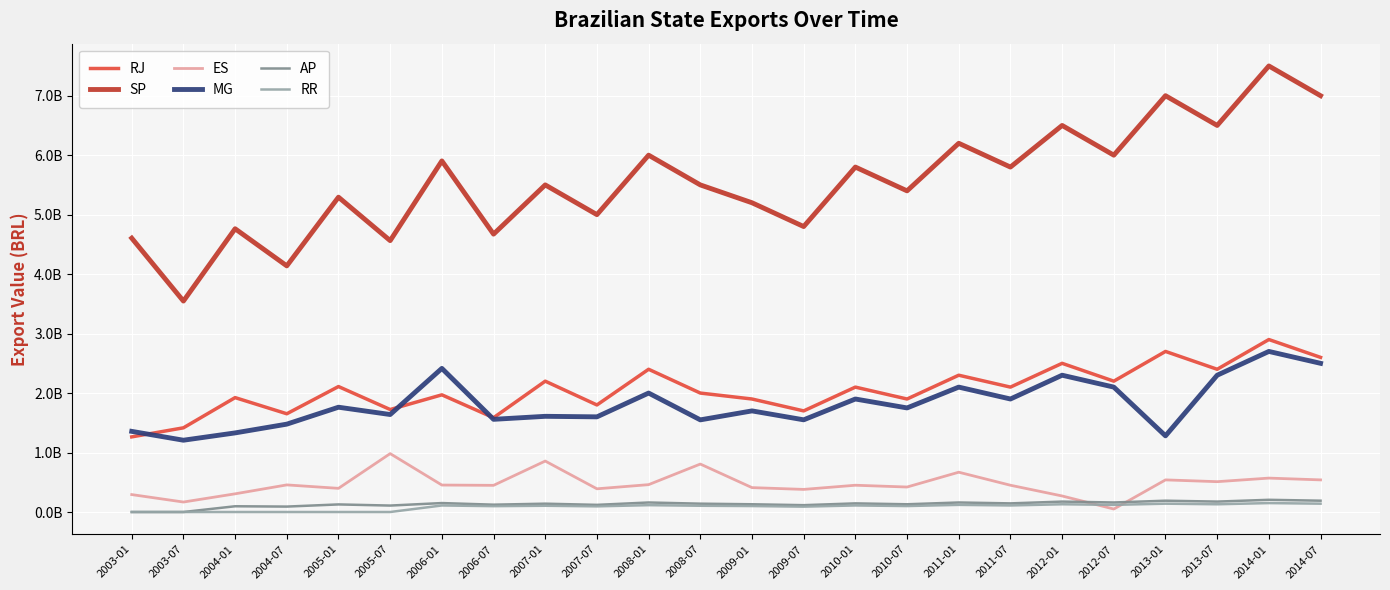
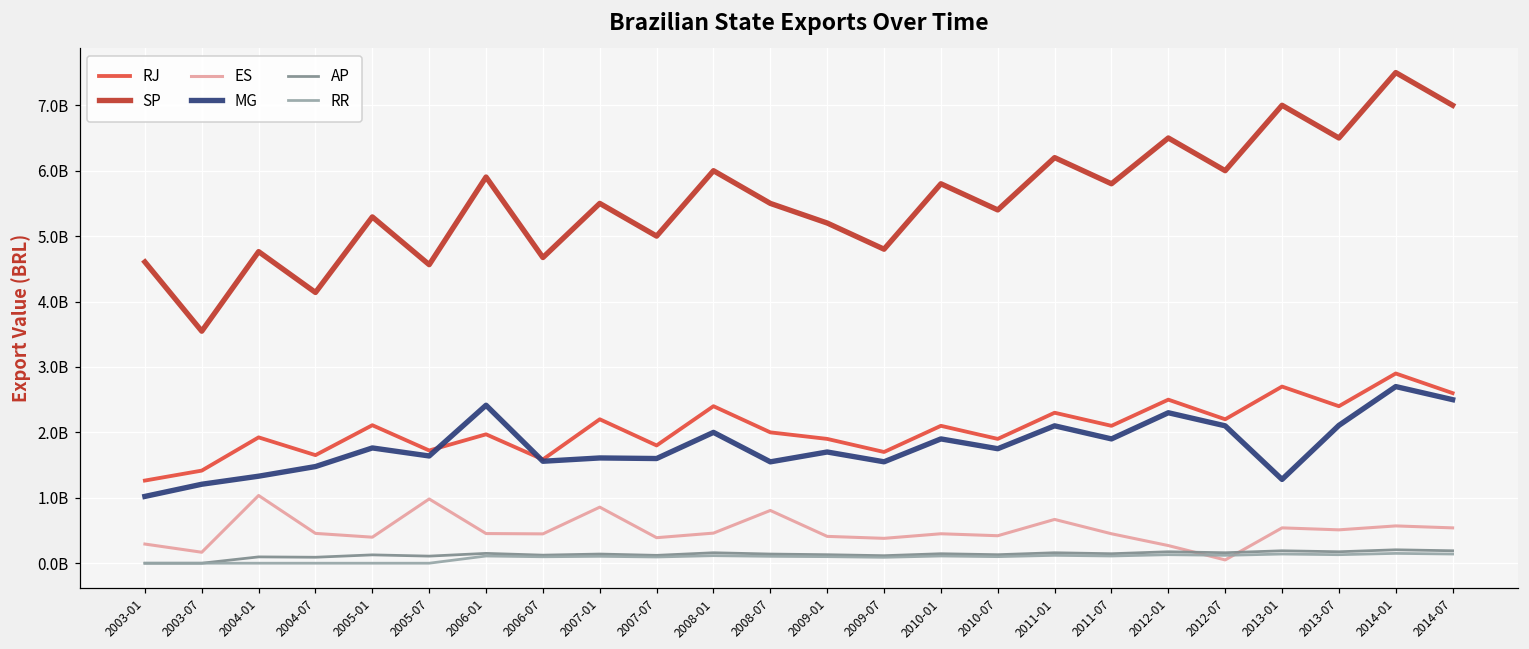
MG, 2003-01: 1400000000 -> 1000000000
ES, 2004-01: 300000000 -> 1000000000
MG, 2013-07: 2300000000 -> 2100000000
